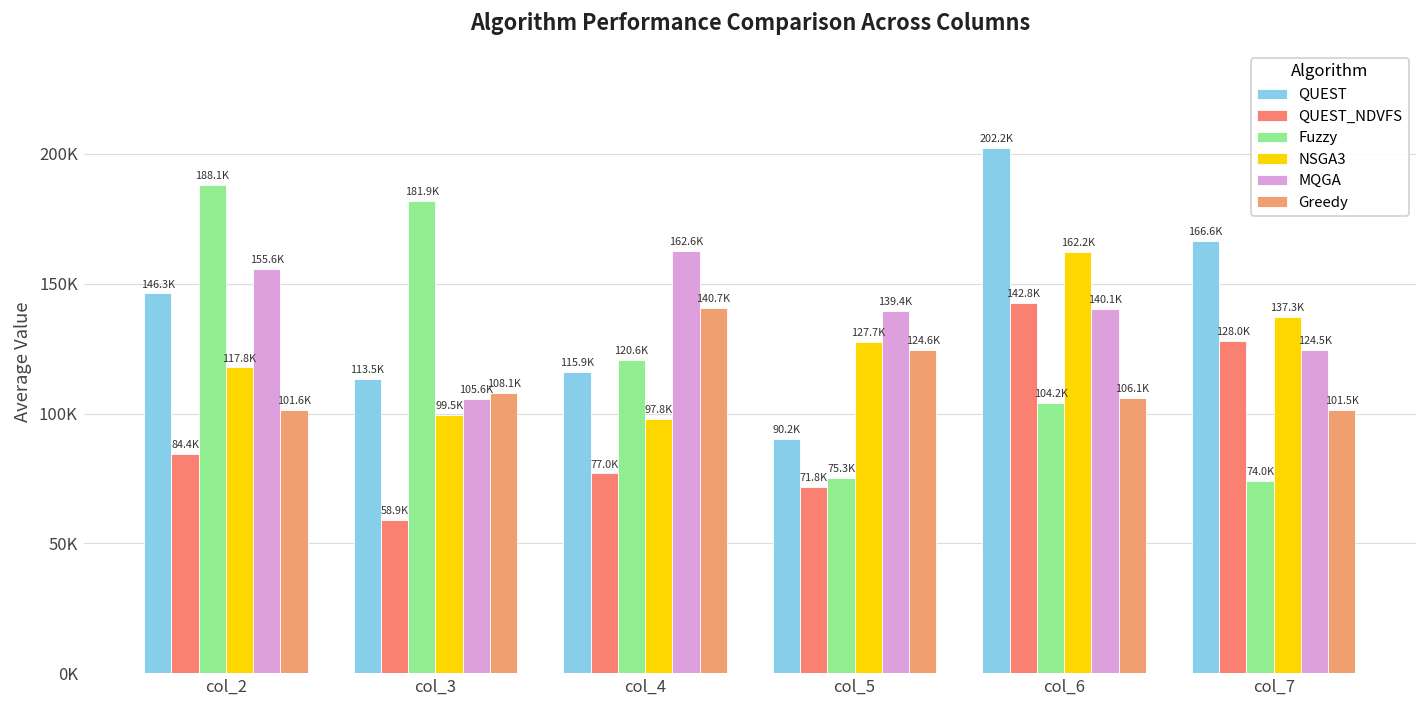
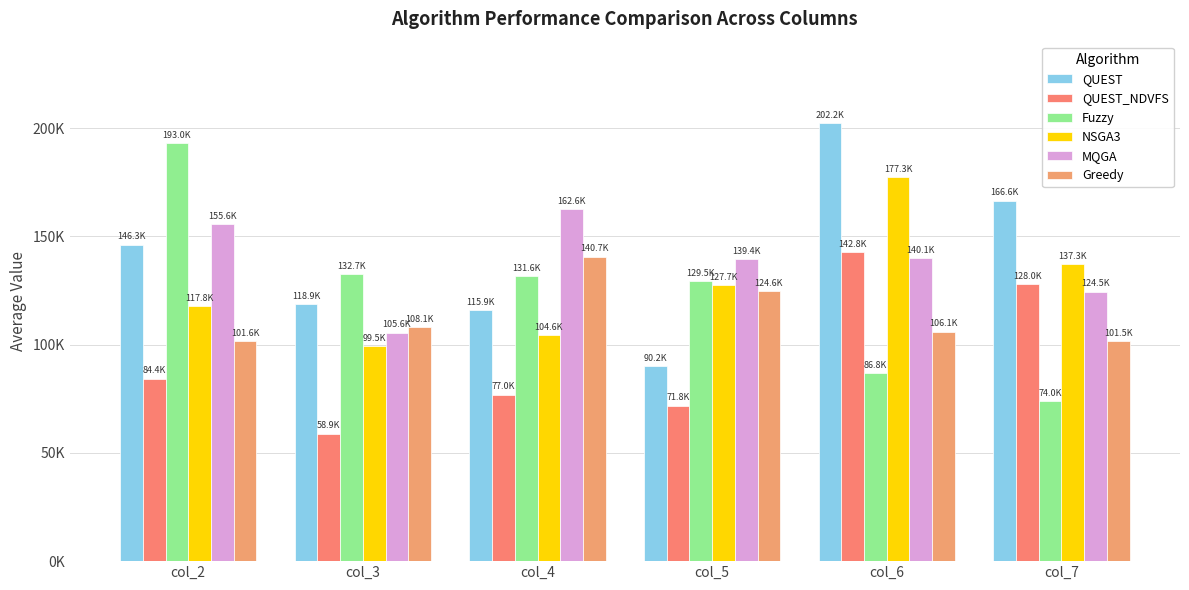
Fuzzy, col_2: 188.1K -> 193.0K
QUEST, col_3: 113.5K -> 118.9K
Fuzzy, col_3: 181.9K -> 132.7K
Fuzzy, col_4: 120.6K -> 131.6K
NSGA3, col_4: 97.8K -> 104.6K
Fuzzy, col_5: 75.3K -> 129.5K
Fuzzy, col_6: 104.2K -> 86.8K
NSGA3, col_6: 162.2K -> 177.3K
